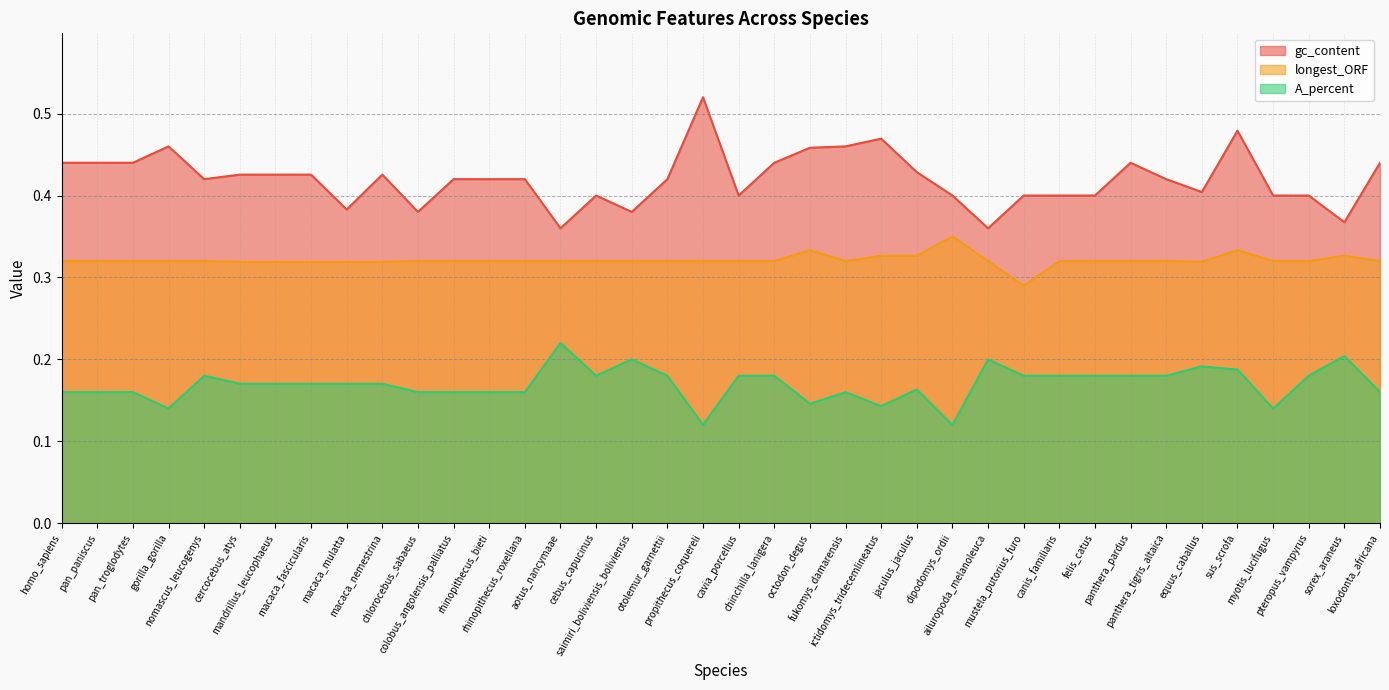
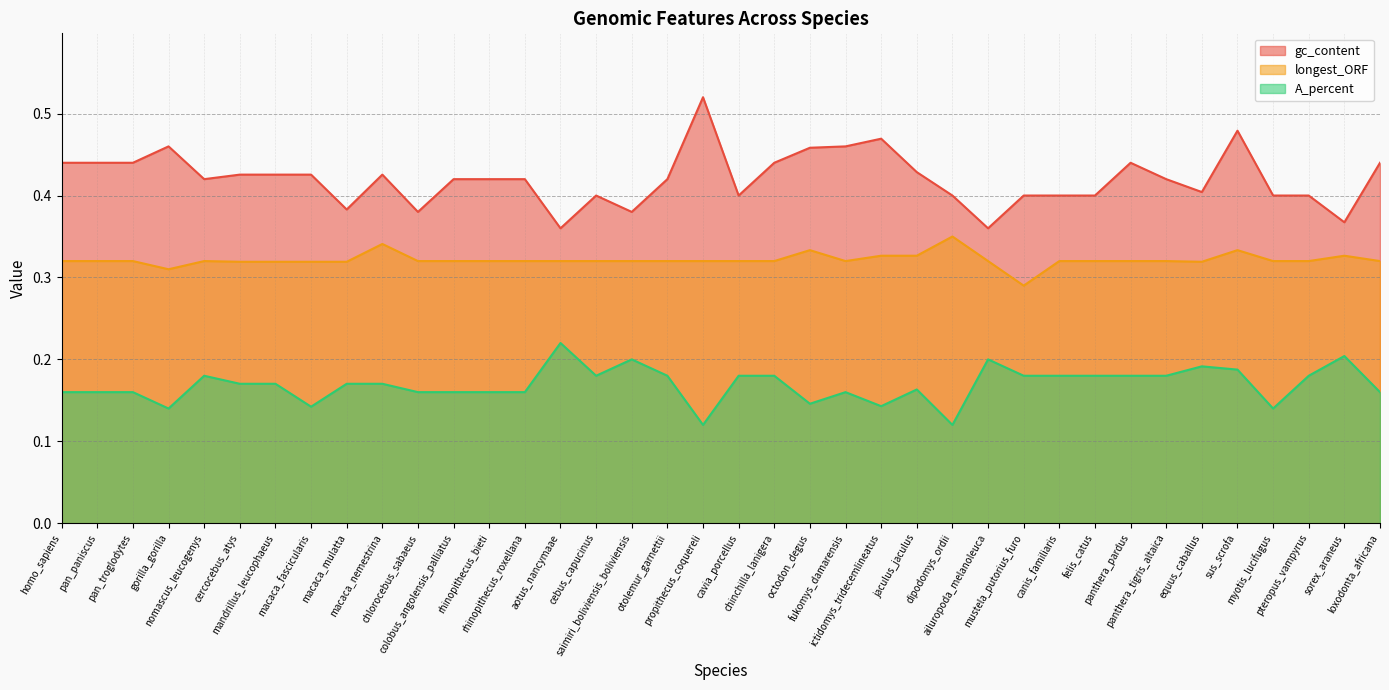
longest_ORF, gorilla_gorilla: 0.32 -> 0.31
A_percent, macaca_fascicularis: 0.17 -> 0.14
longest_ORF, macaca_nemestrina: 0.32 -> 0.34
